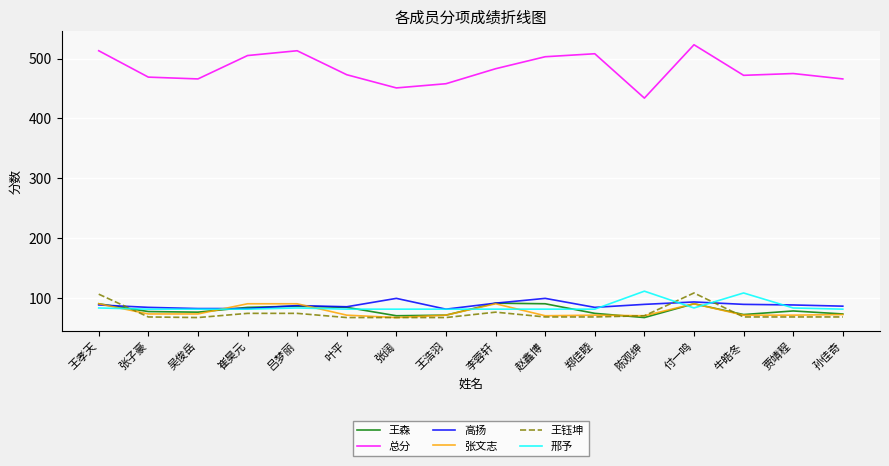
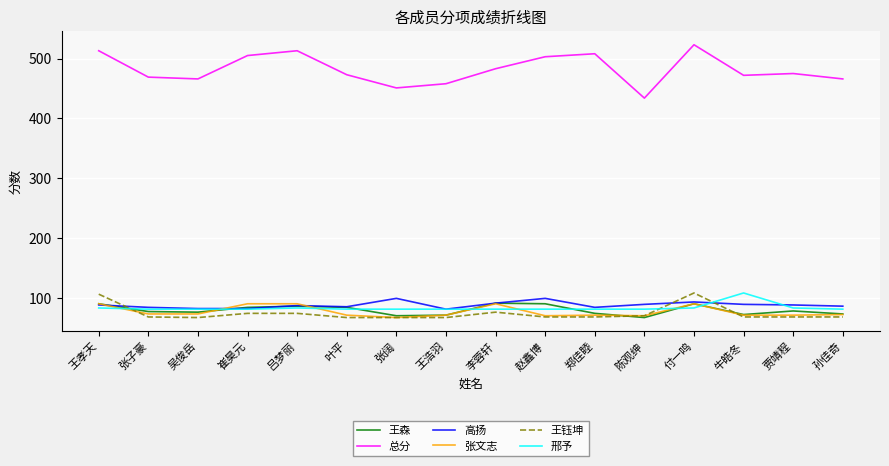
邢予, 陈观绅: 110 -> 80
